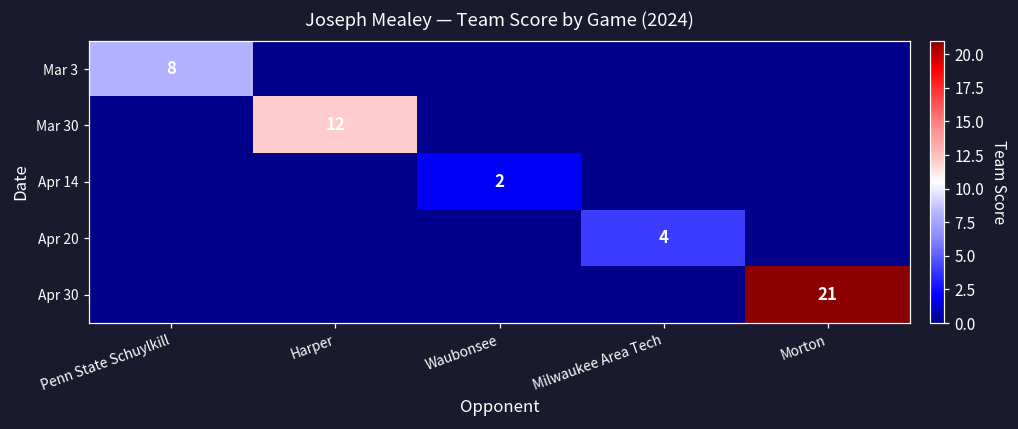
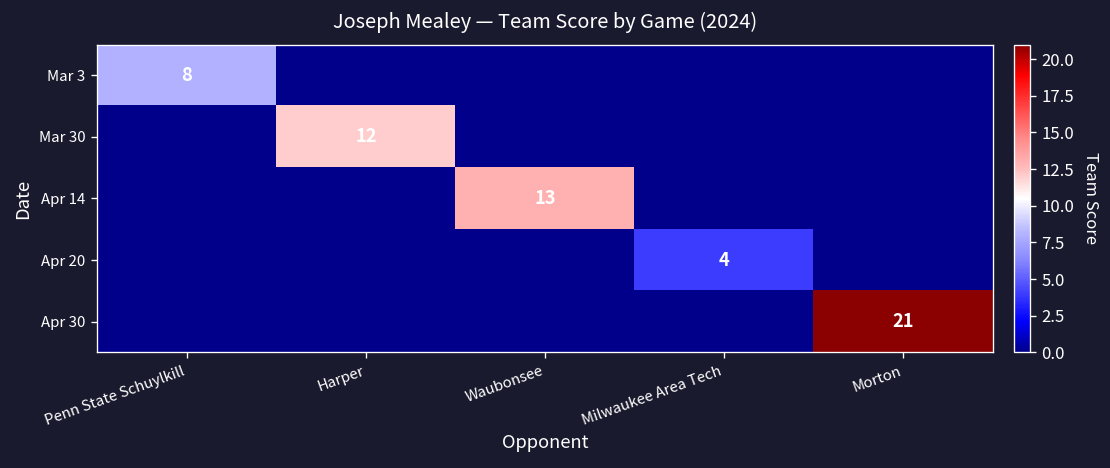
Apr 14, Waubonsee: 2 -> 13
